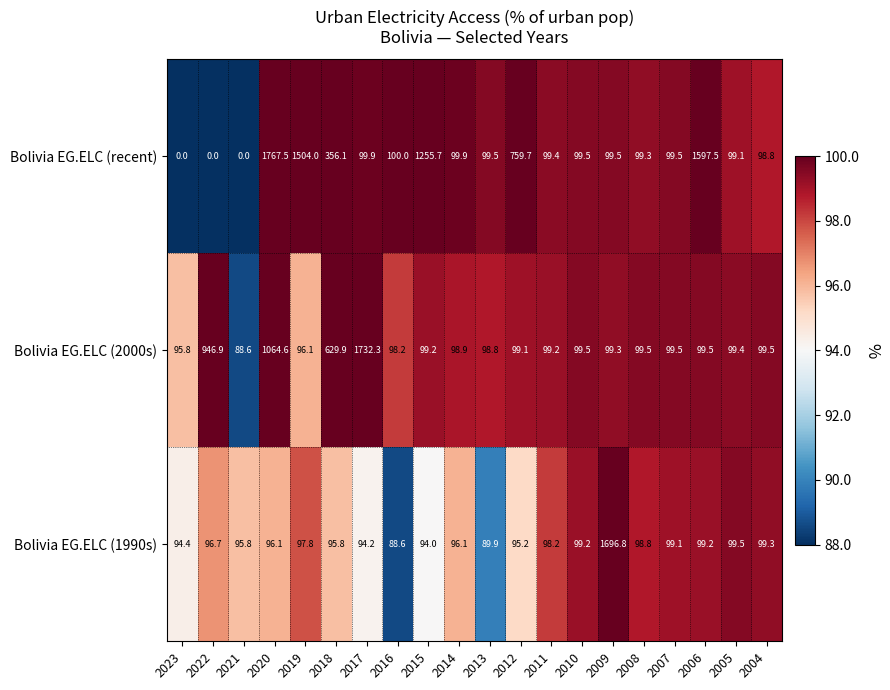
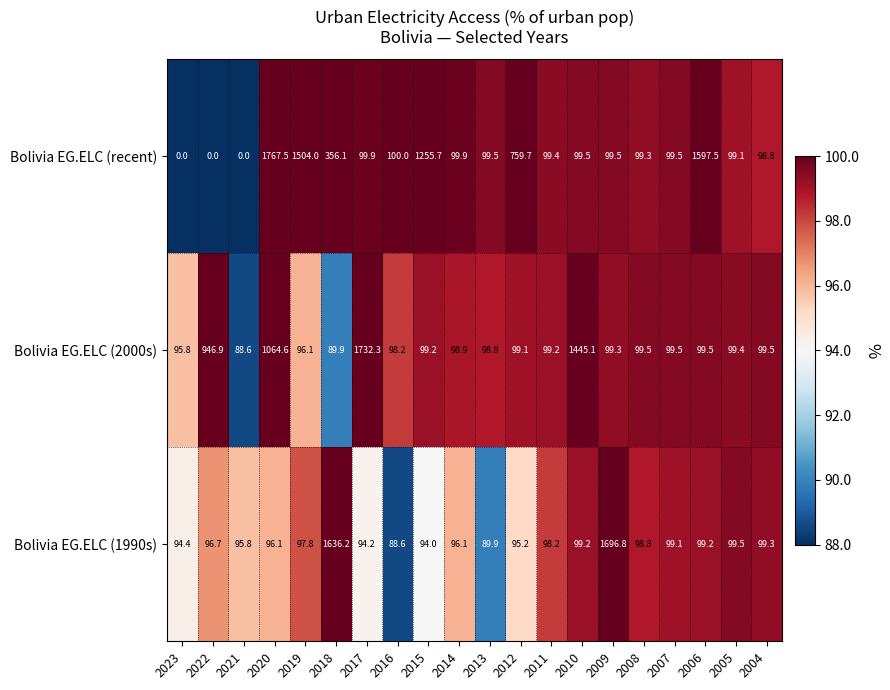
Bolivia EG.ELC (2000s), 2018: 629.9 -> 89.9
Bolivia EG.ELC (2000s), 2010: 99.5 -> 1445.1
Bolivia EG.ELC (1990s), 2018: 95.8 -> 1636.2
